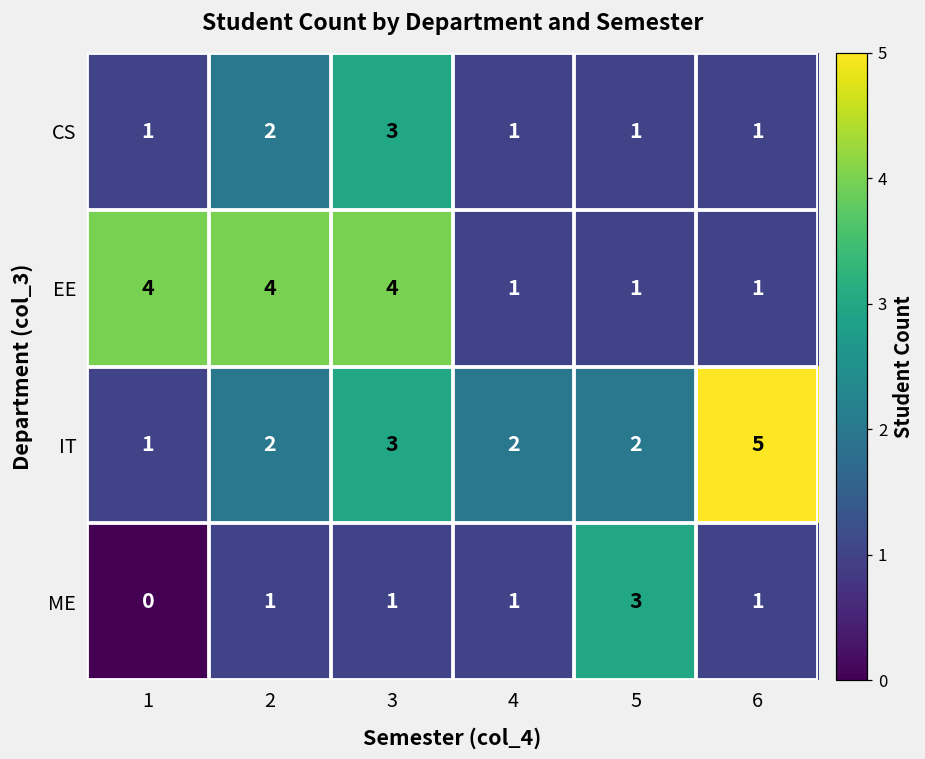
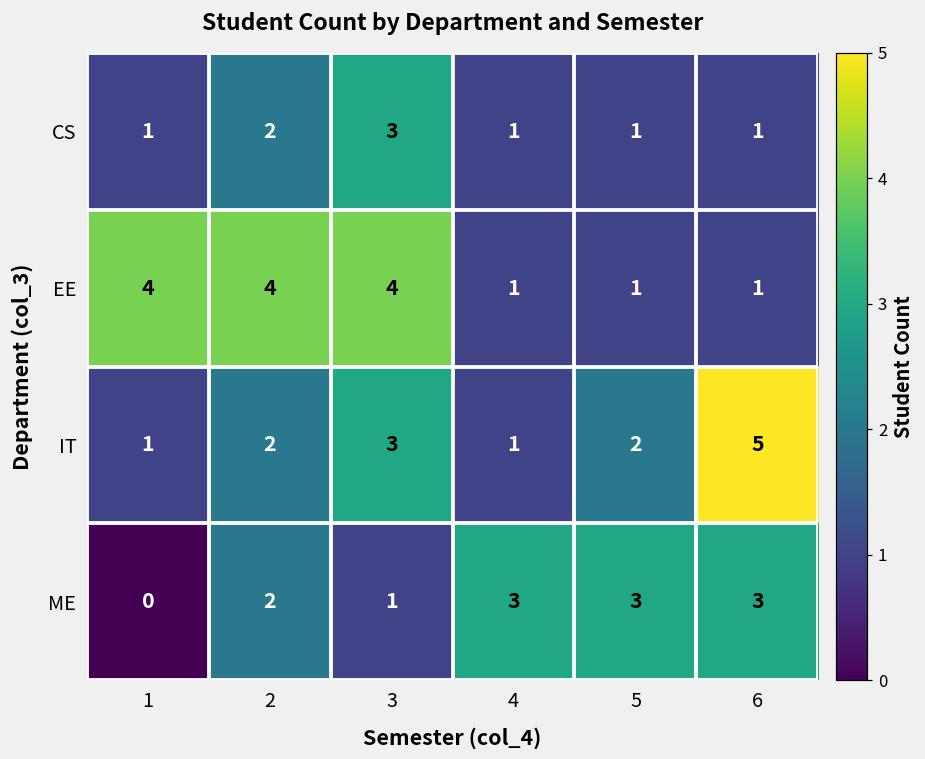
IT, 4: 2 -> 1
ME, 2: 1 -> 2
ME, 4: 1 -> 3
ME, 6: 1 -> 3
